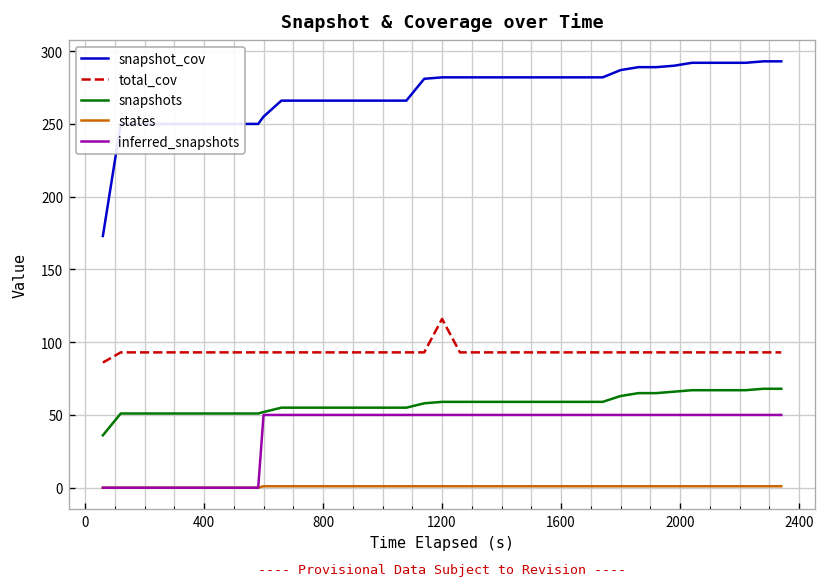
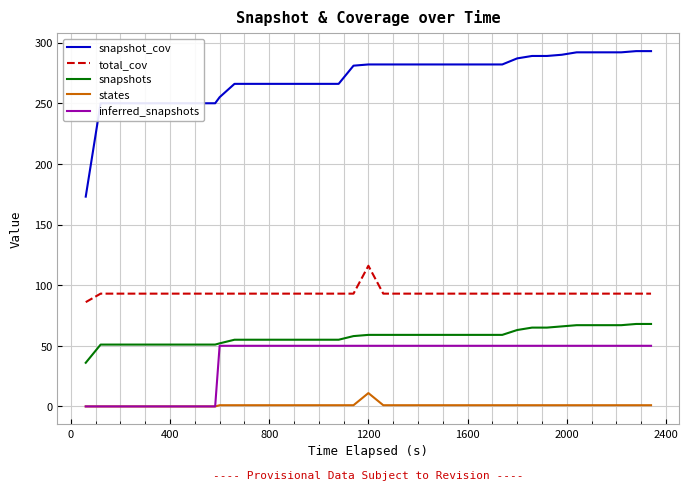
states, 1200: 1 -> 11
